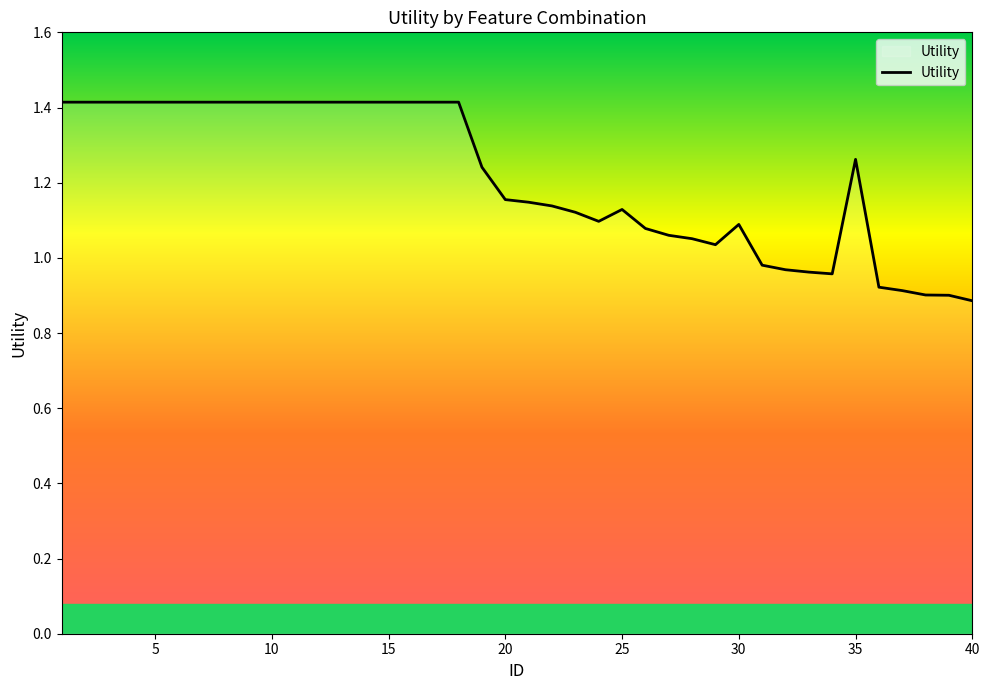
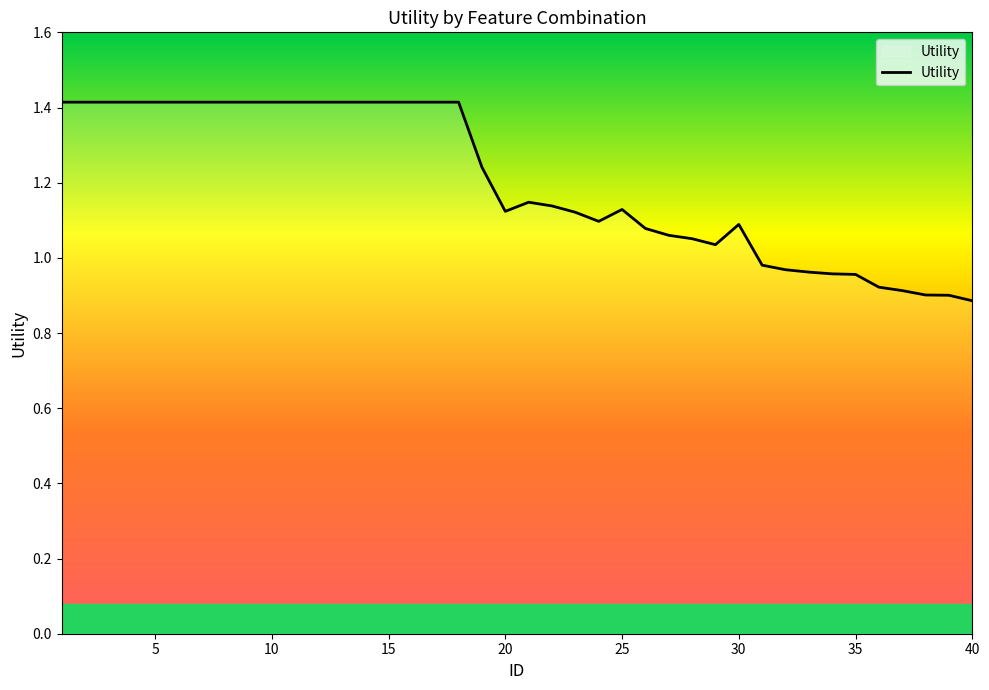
20: 1.15 -> 1.12
35: 1.26 -> 0.96
